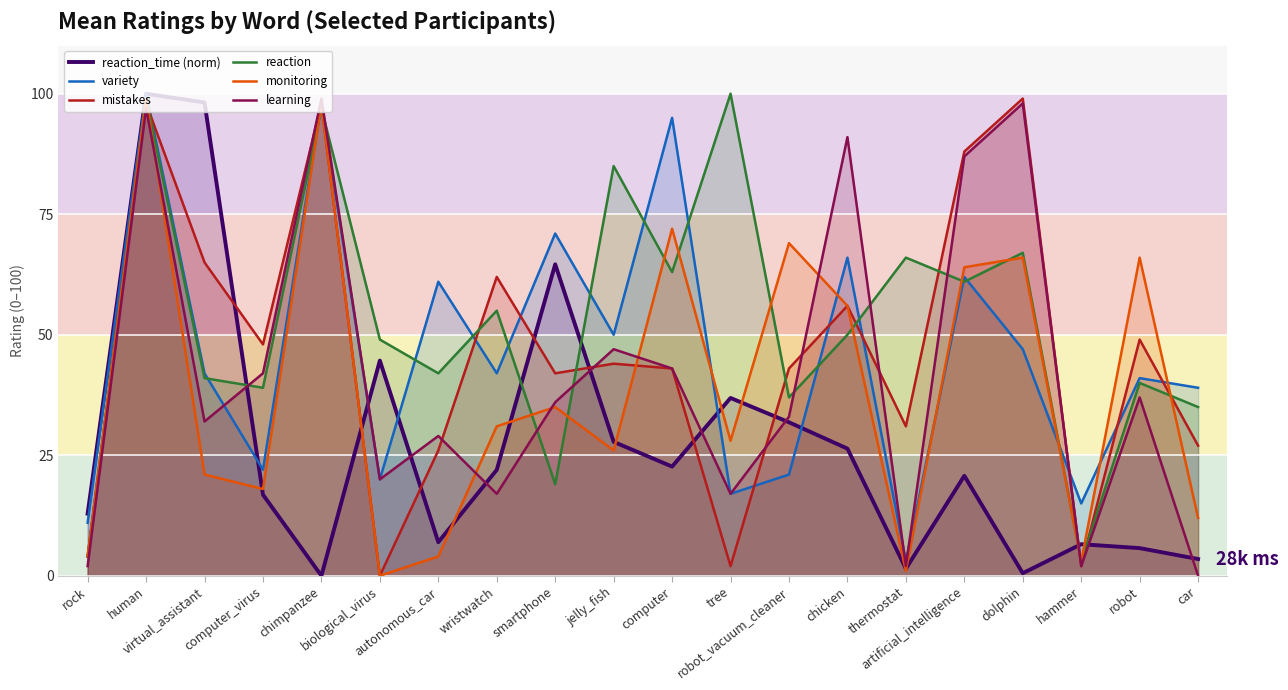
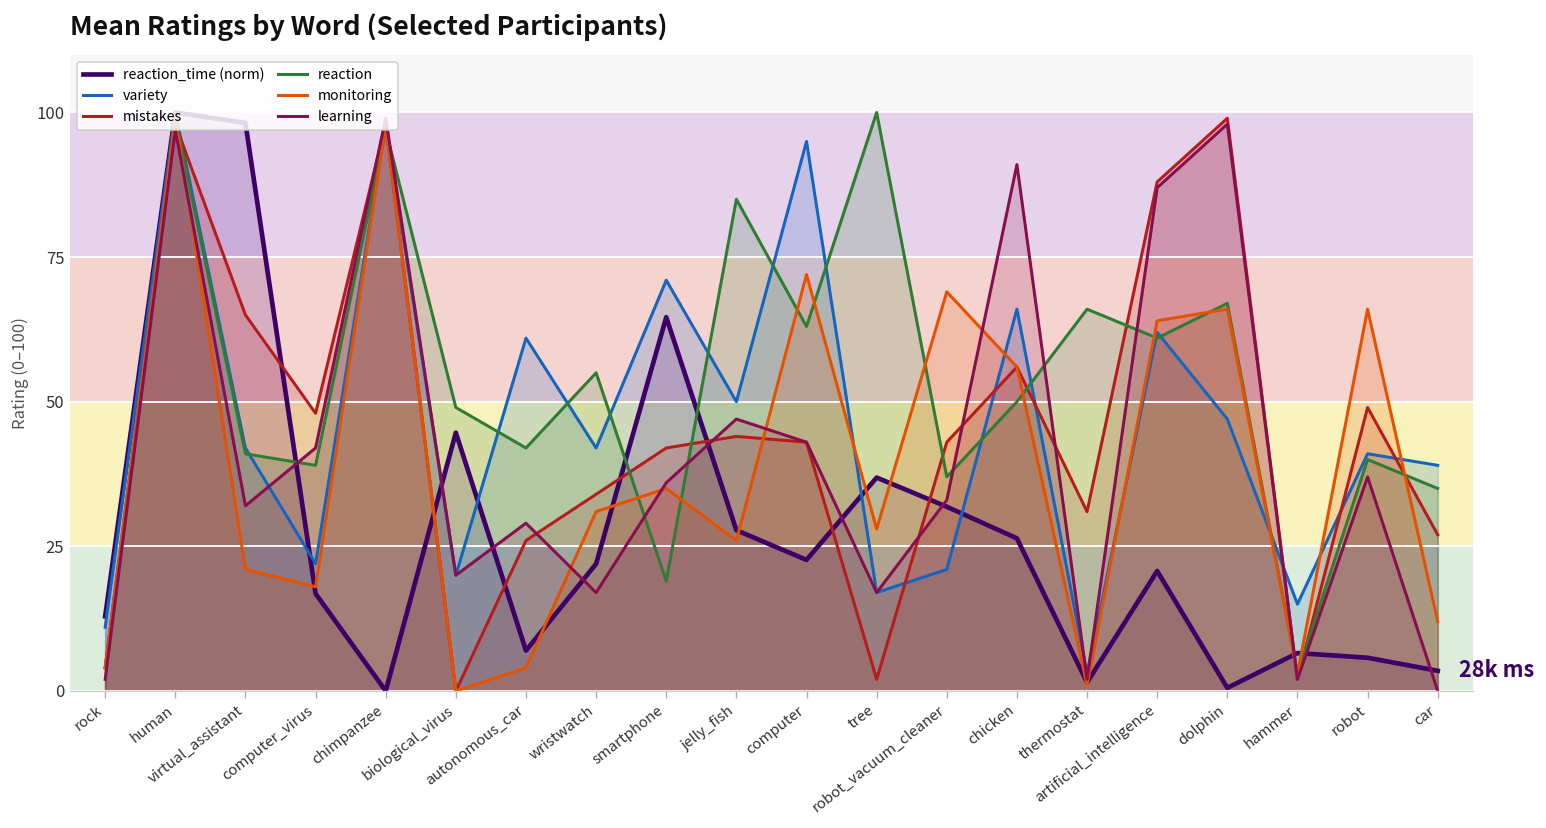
mistakes, wristwatch: 62 -> 34
